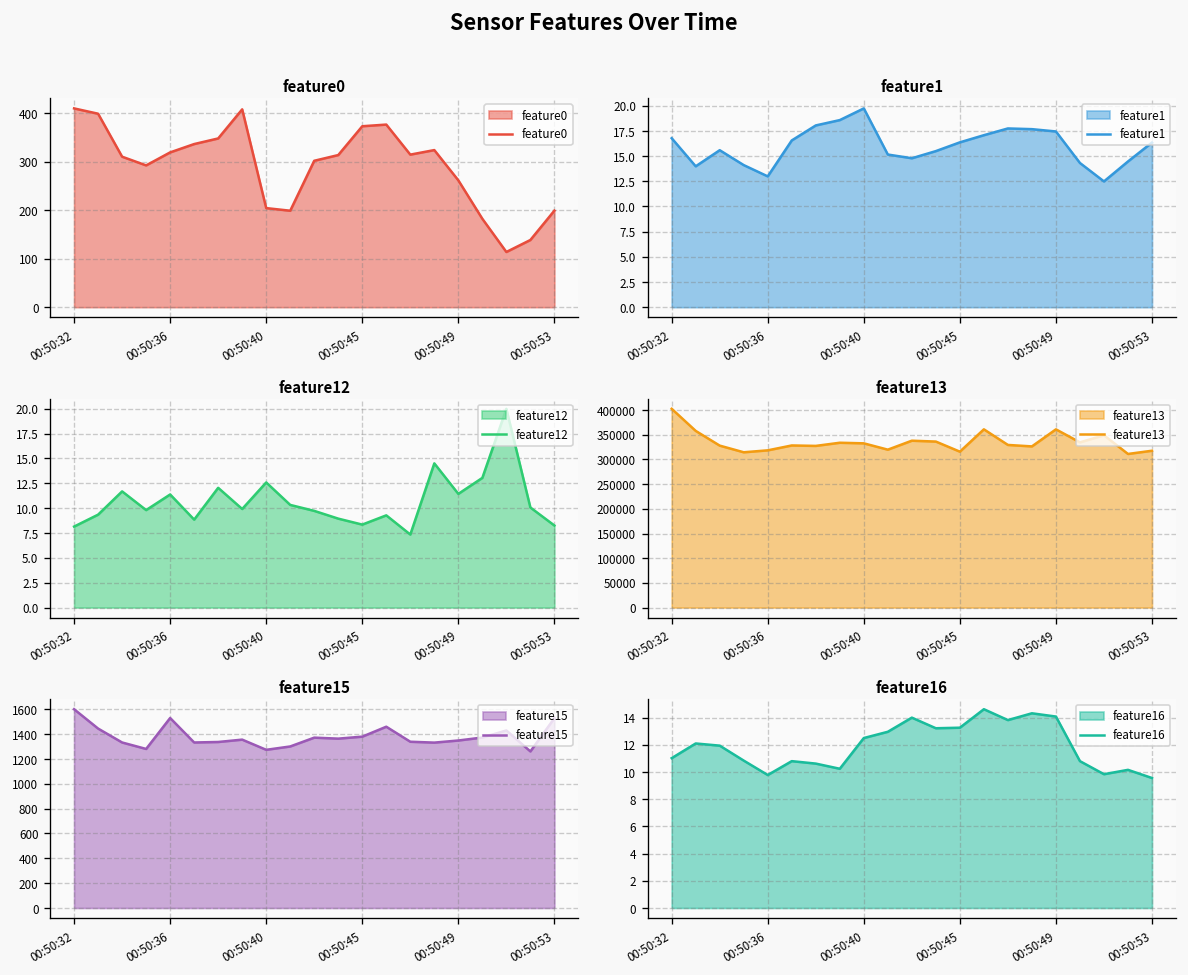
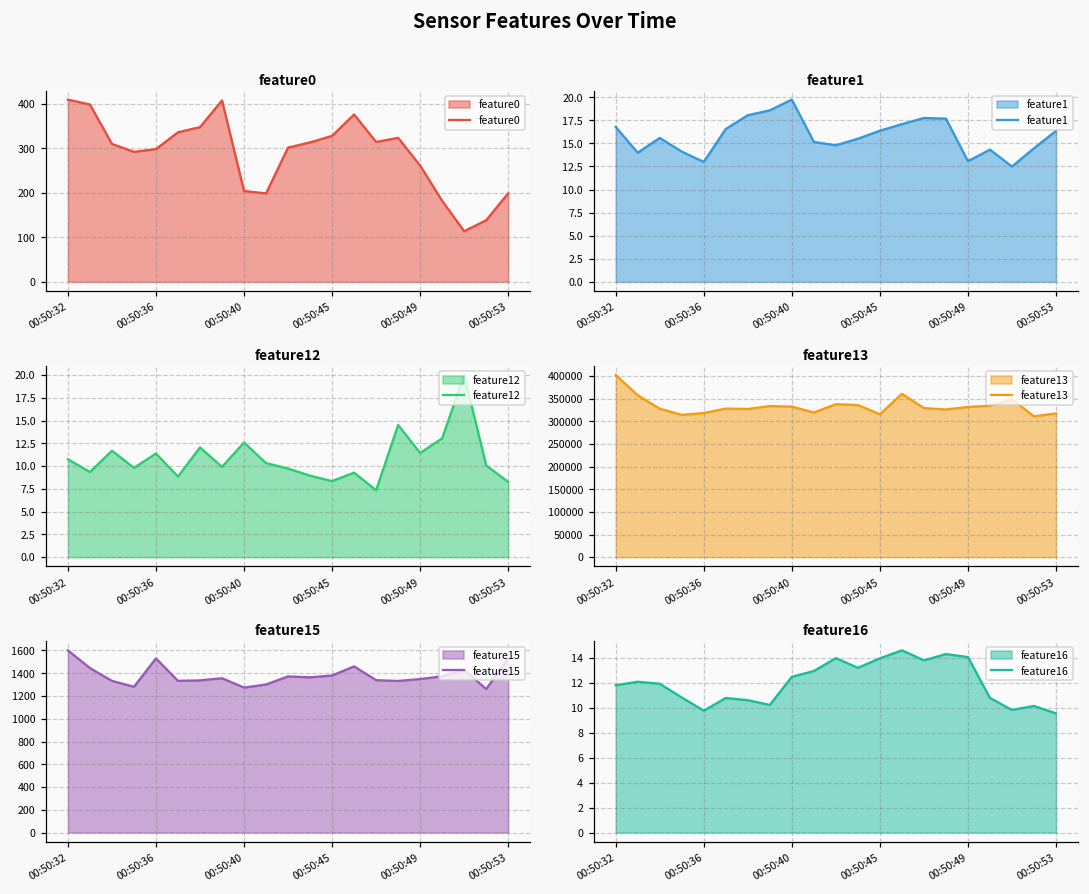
feature0, 00:50:36: 320 -> 300
feature0, 00:50:45: 370 -> 330
feature1, 00:50:49: 17 -> 13
feature12, 00:50:32: 8 -> 11
feature13, 00:50:49: 360000 -> 330000
feature16, 00:50:32: 11.0 -> 11.8
feature16, 00:50:45: 13.3 -> 14.0
